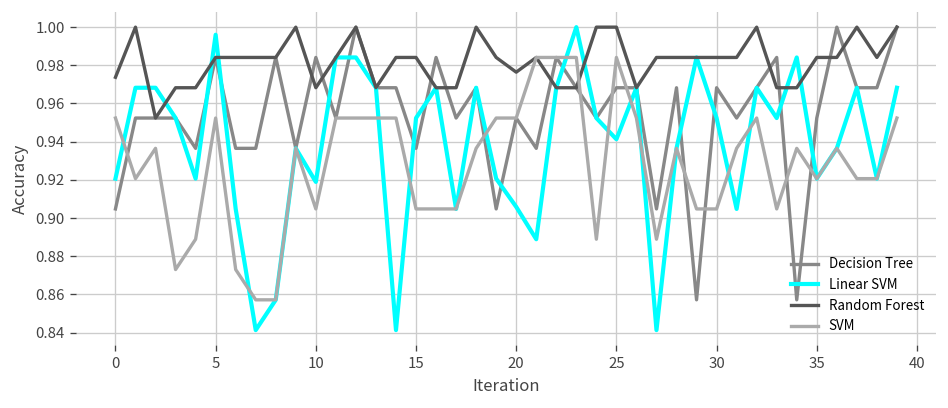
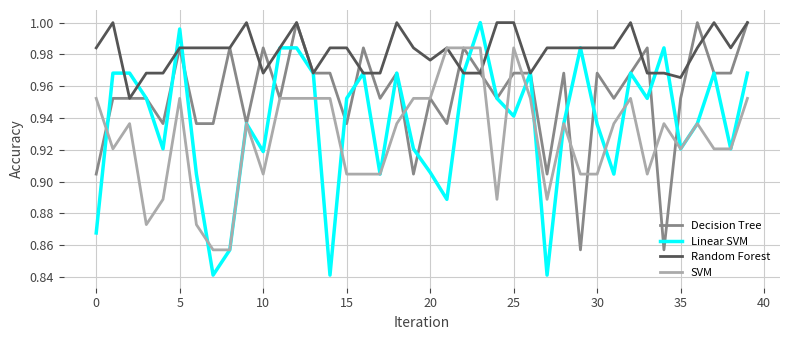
Linear SVM, 0: 0.921 -> 0.868
Random Forest, 0: 0.974 -> 0.984
Linear SVM, 30: 0.952 -> 0.936
Random Forest, 35: 0.984 -> 0.965
